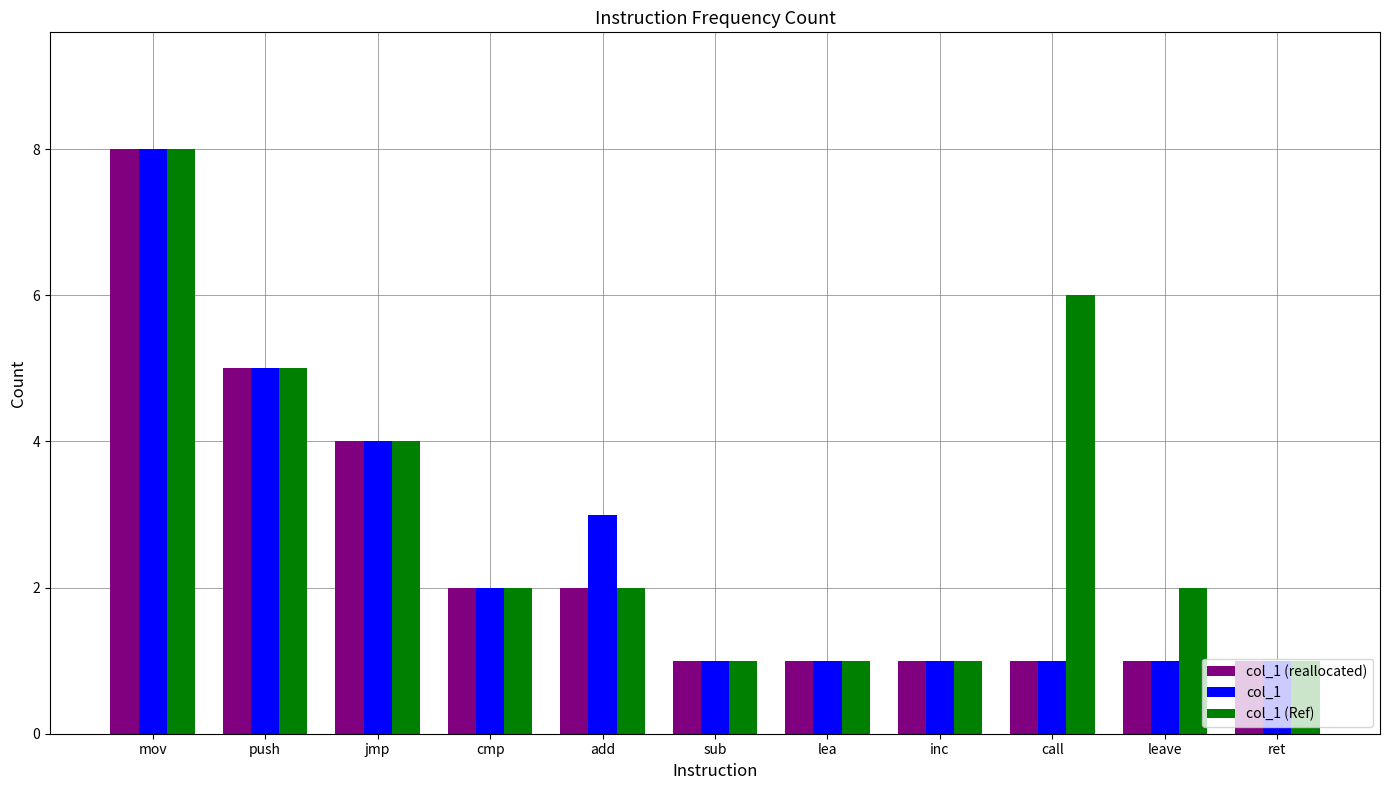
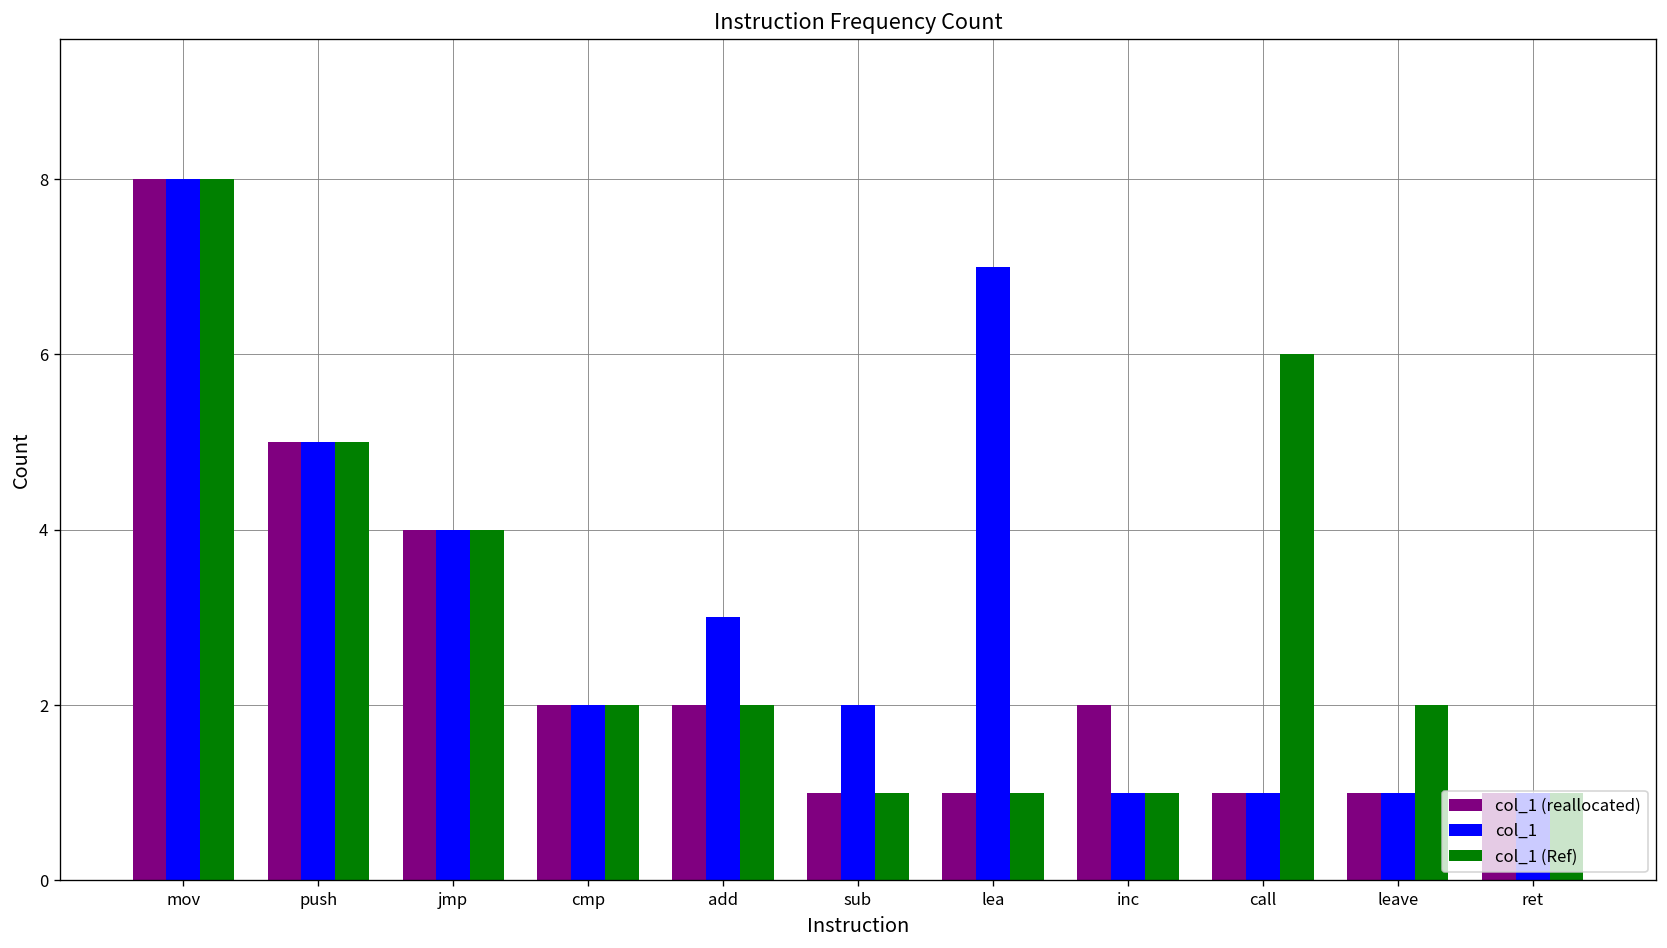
col_1, sub: 1 -> 2
col_1, lea: 1 -> 7
col_1 (reallocated), inc: 1 -> 2
